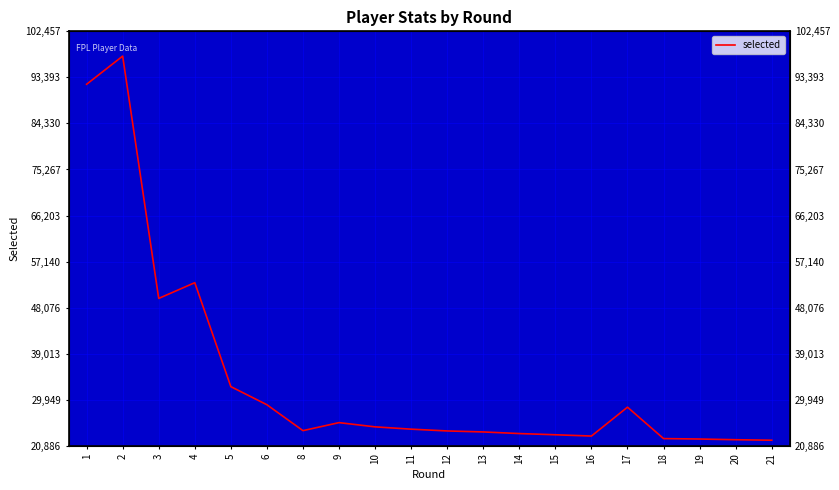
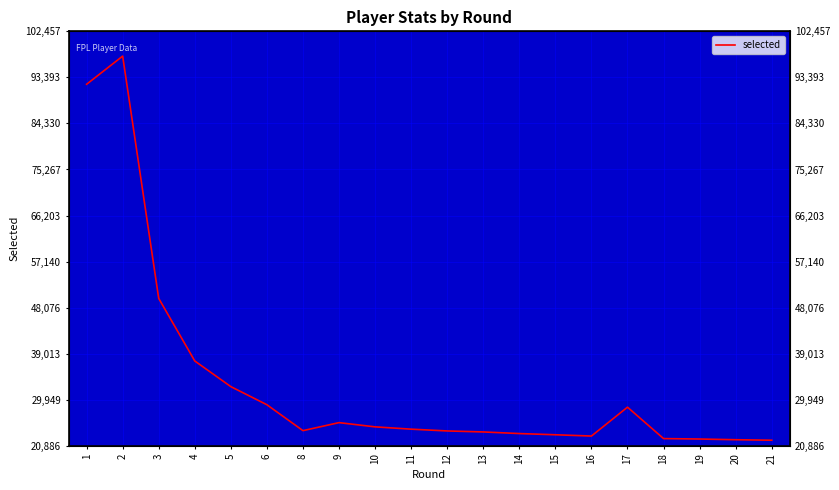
4: 53,000 -> 38,000
